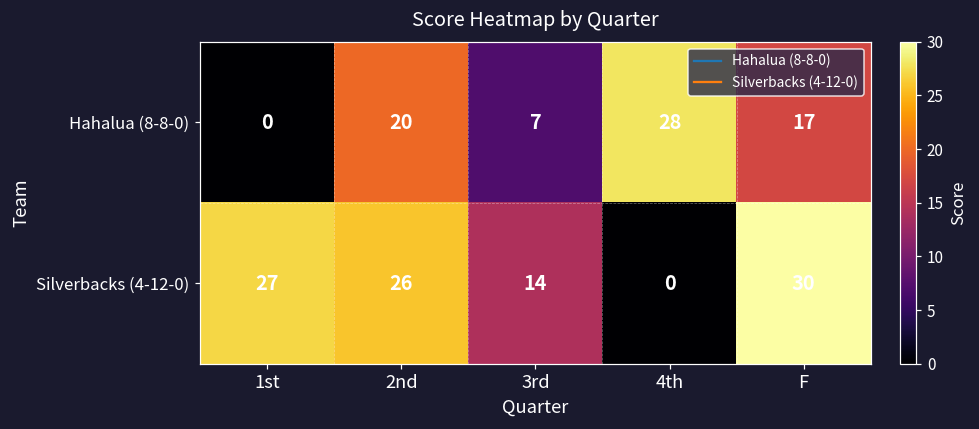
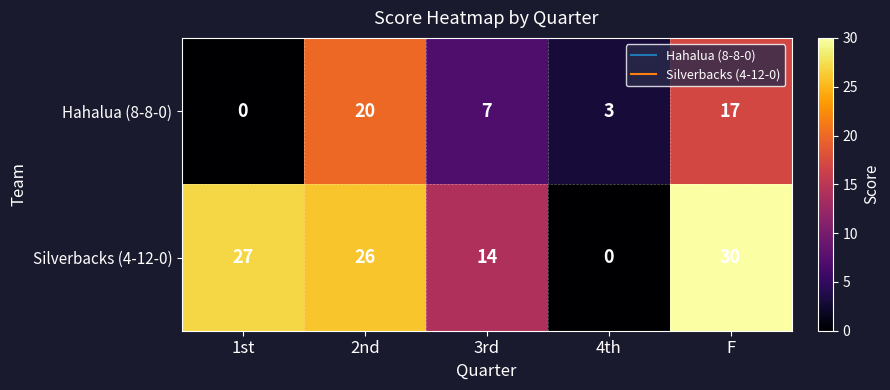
Hahalua (8-8-0), 4th: 28 -> 3
